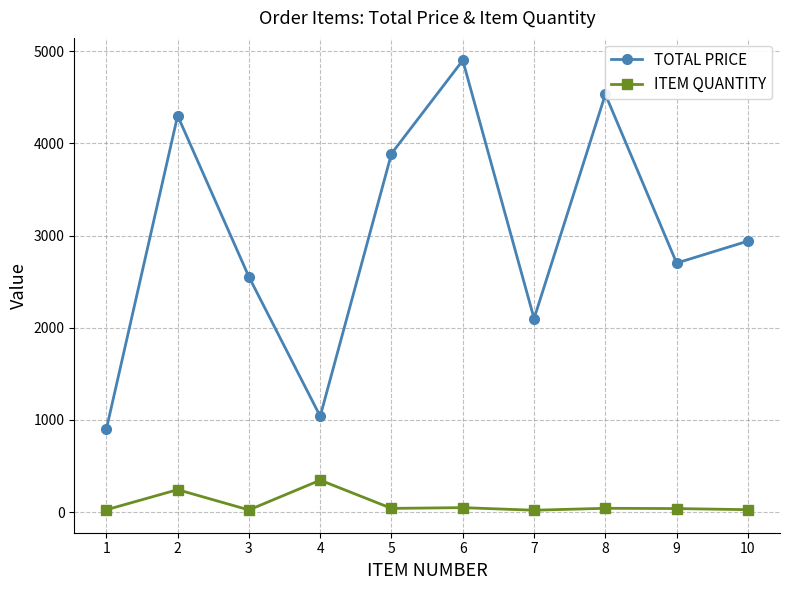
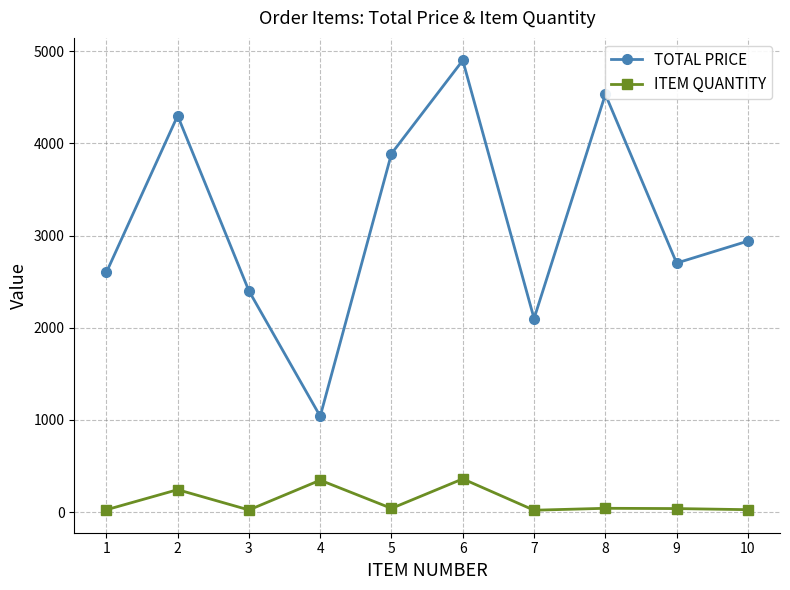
TOTAL PRICE, 1: 900 -> 2600
TOTAL PRICE, 3: 2600 -> 2400
ITEM QUANTITY, 6: 0 -> 400
